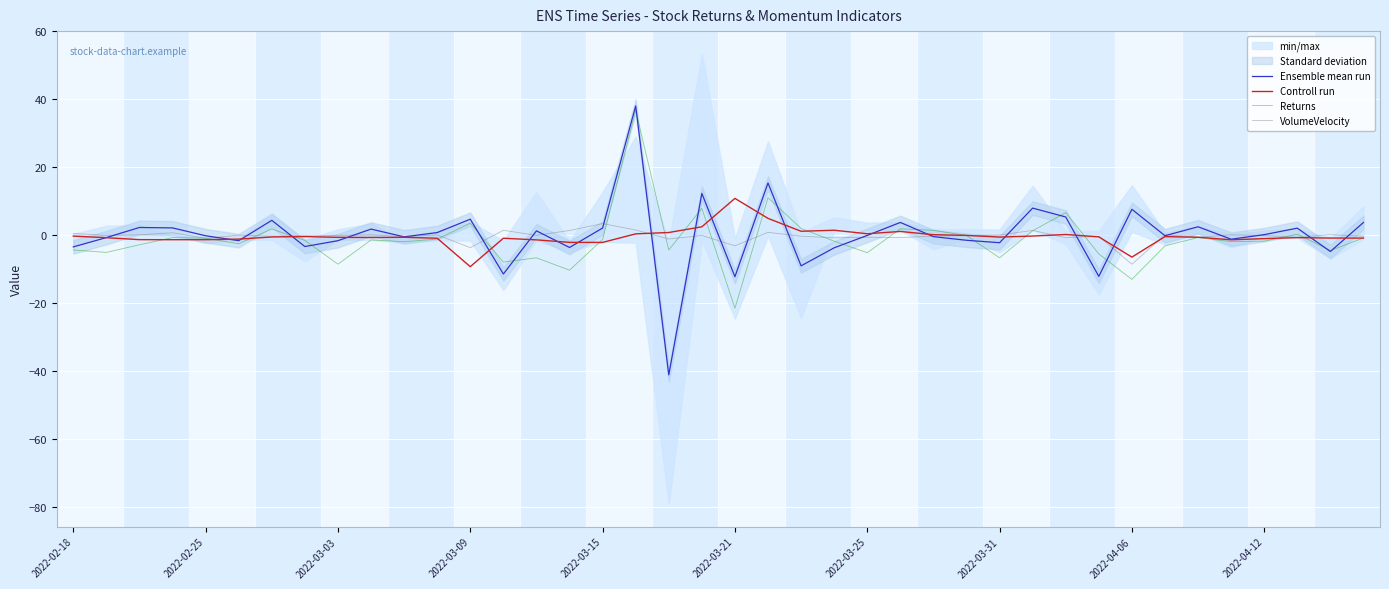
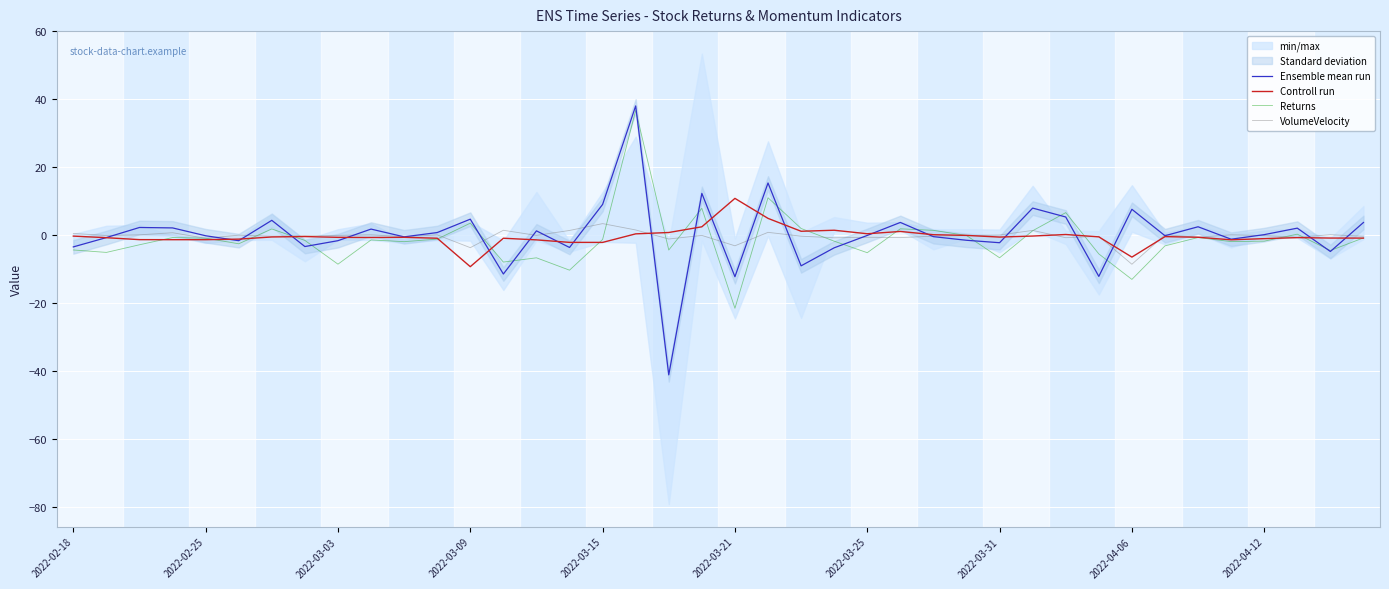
Ensemble mean run, 2022-03-15: 2 -> 9
